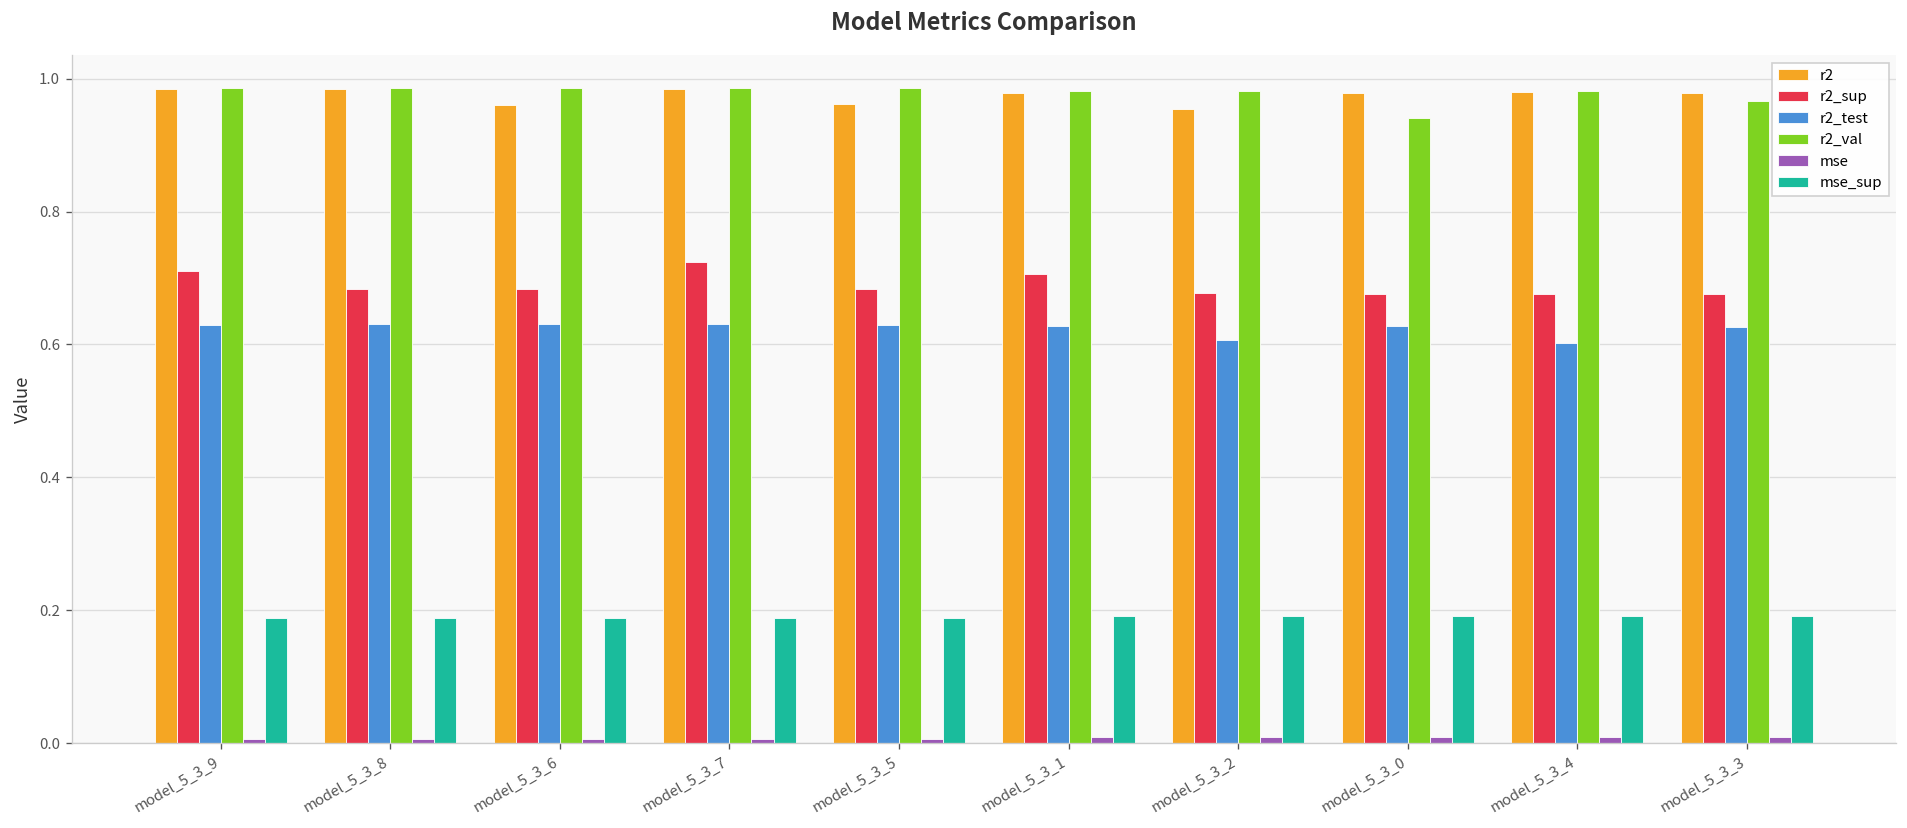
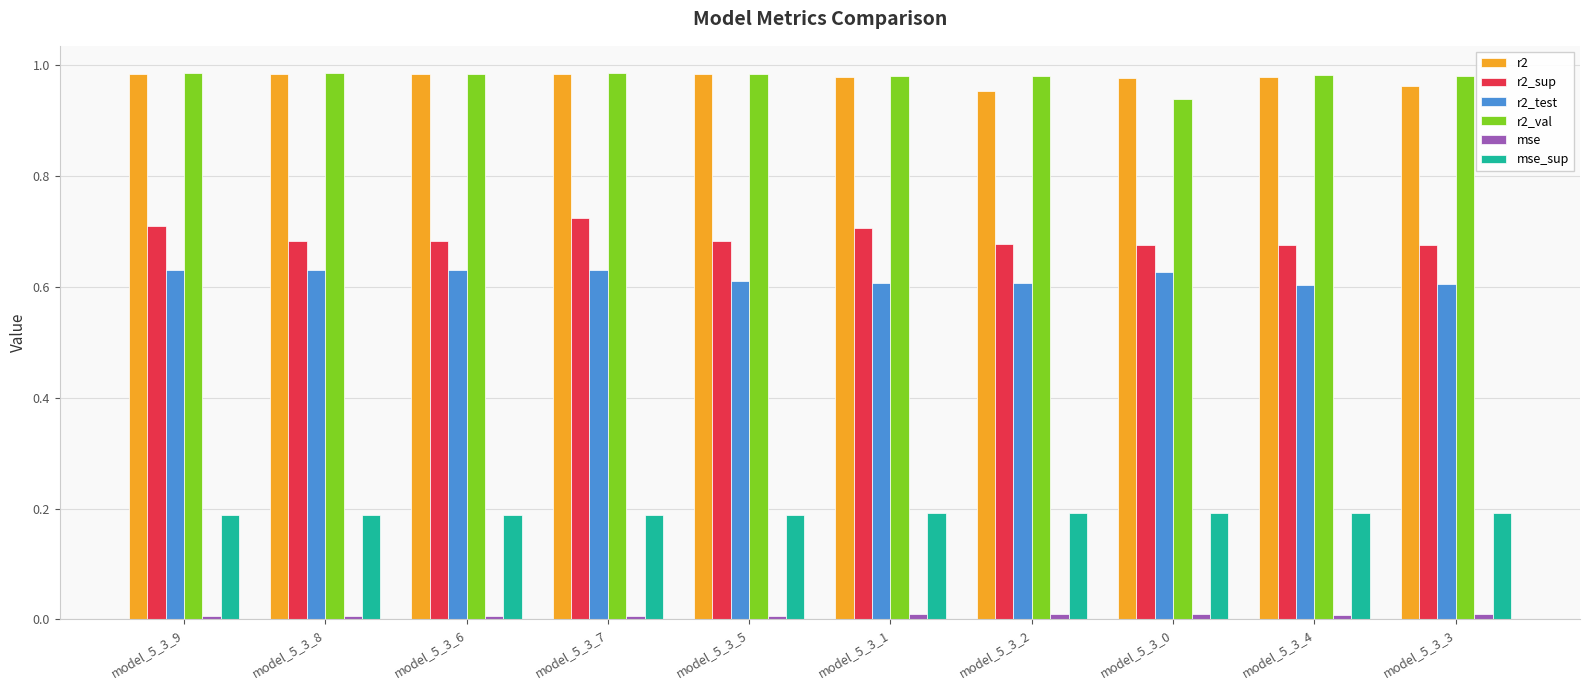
r2, model_5_3_6: 0.96 -> 0.98
r2, model_5_3_5: 0.96 -> 0.98
r2_test, model_5_3_5: 0.63 -> 0.61
r2_test, model_5_3_1: 0.63 -> 0.61
r2, model_5_3_3: 0.98 -> 0.96
r2_test, model_5_3_3: 0.63 -> 0.61
r2_val, model_5_3_3: 0.97 -> 0.98
